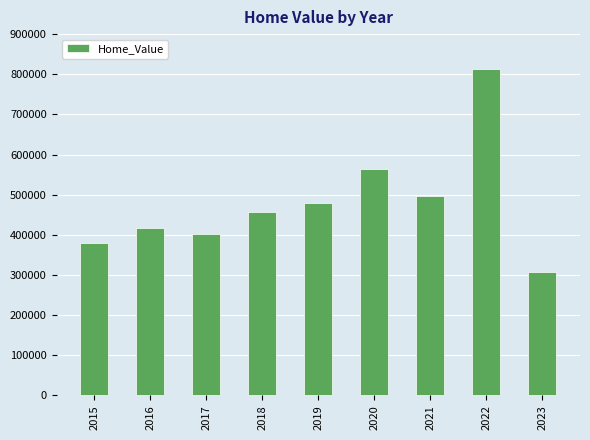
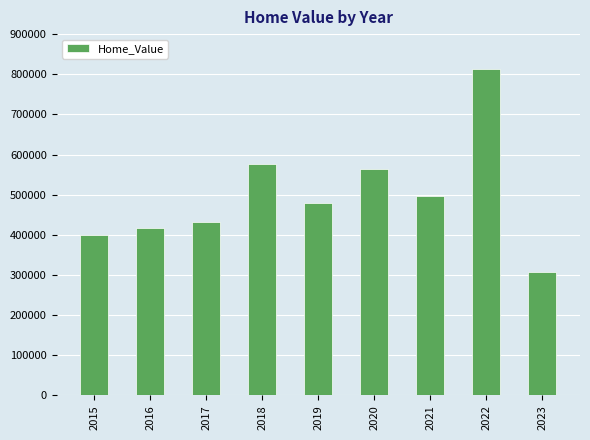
2015: 380000 -> 400000
2017: 400000 -> 430000
2018: 460000 -> 580000
